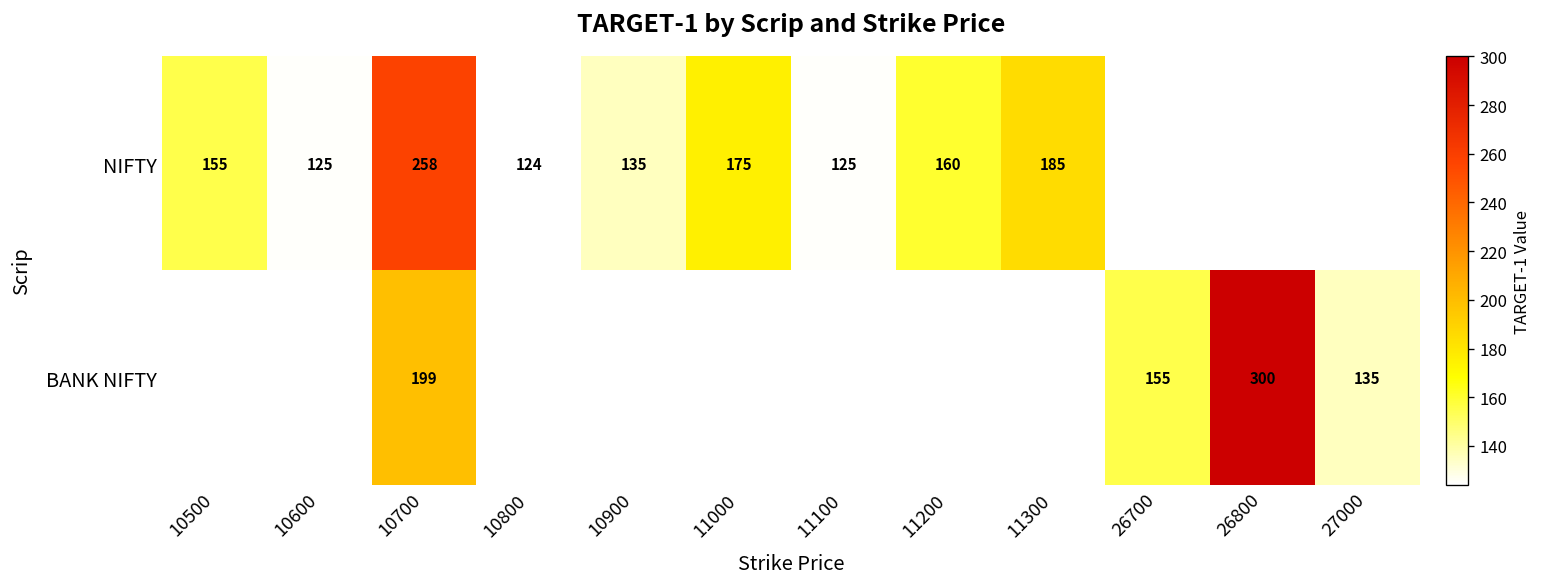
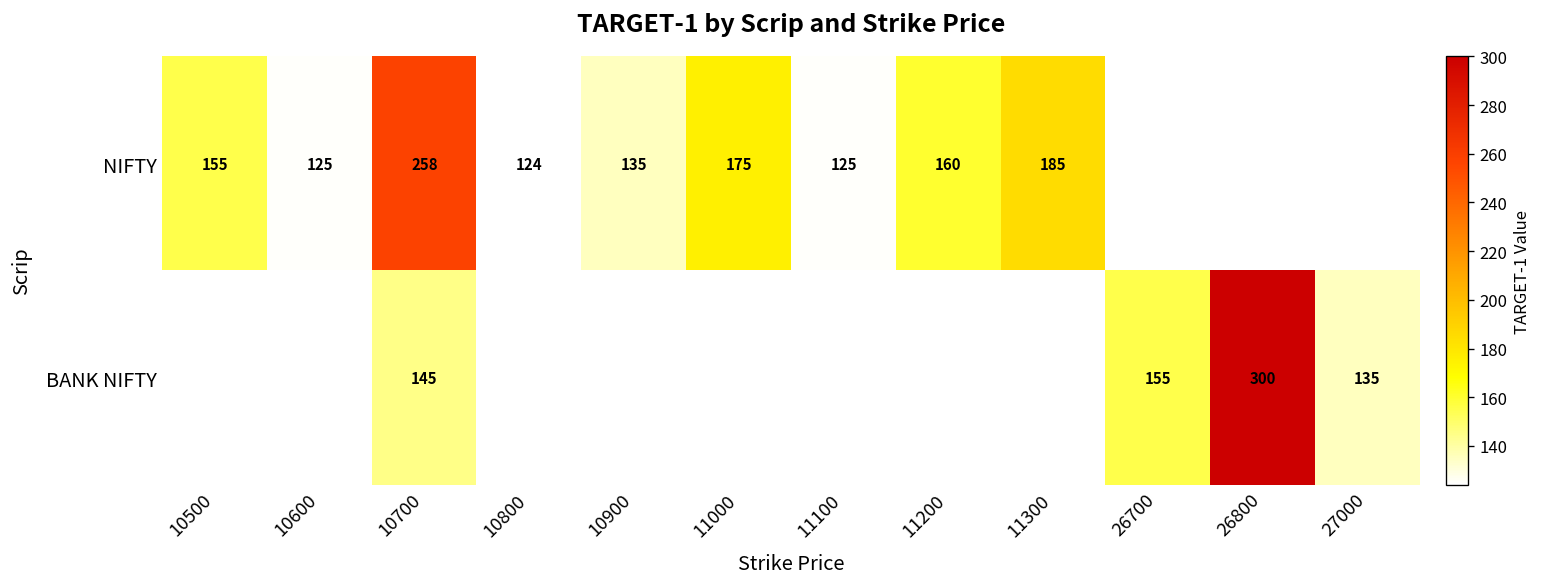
BANK NIFTY, 10700: 199 -> 145
